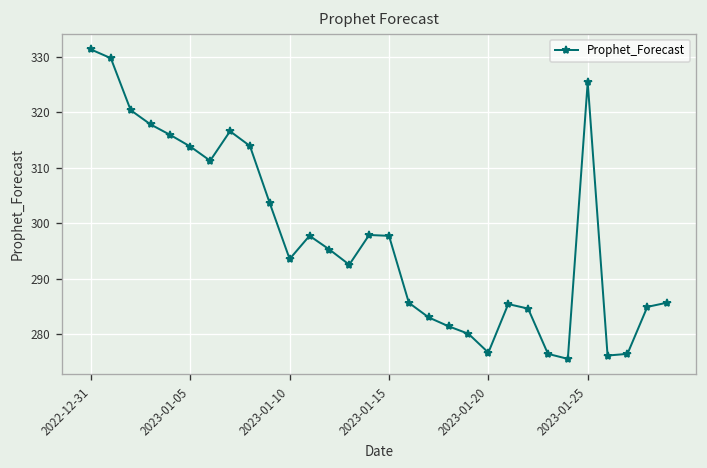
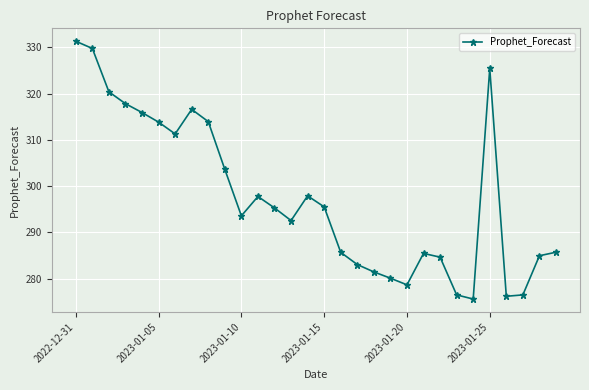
2023-01-15: 298 -> 296
2023-01-20: 277 -> 279
